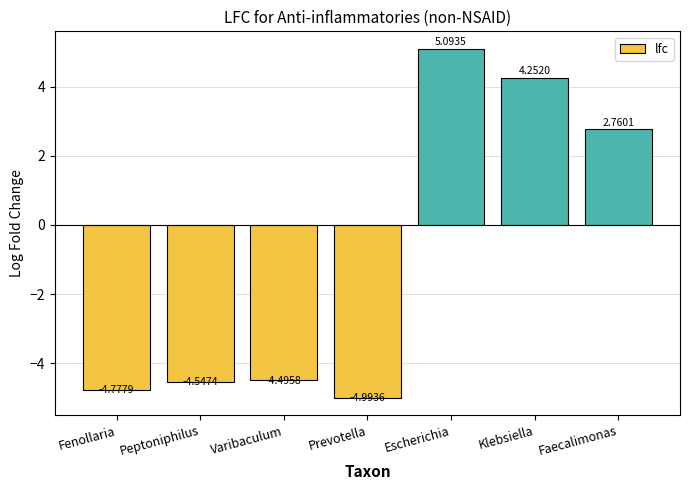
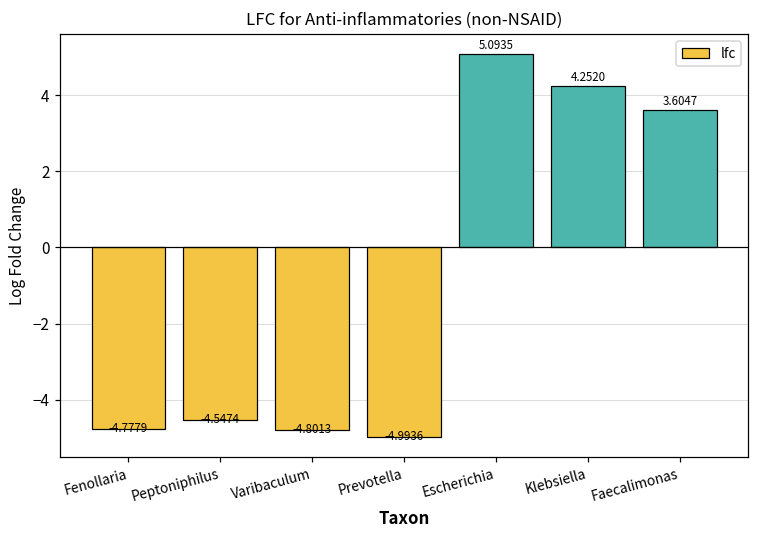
Varibaculum: -4.4958 -> -4.8013
Faecalimonas: 2.7601 -> 3.6047
